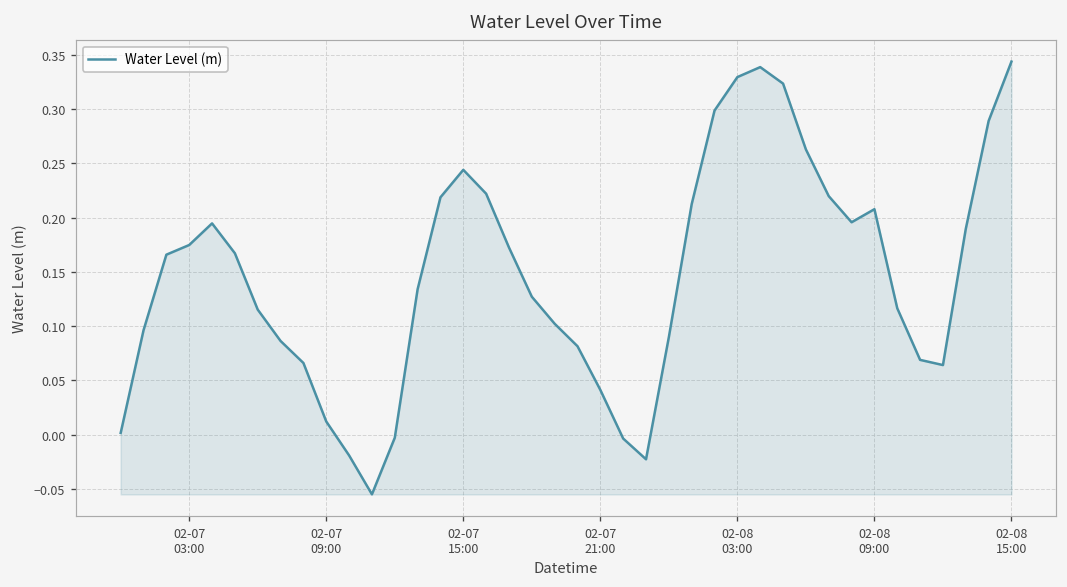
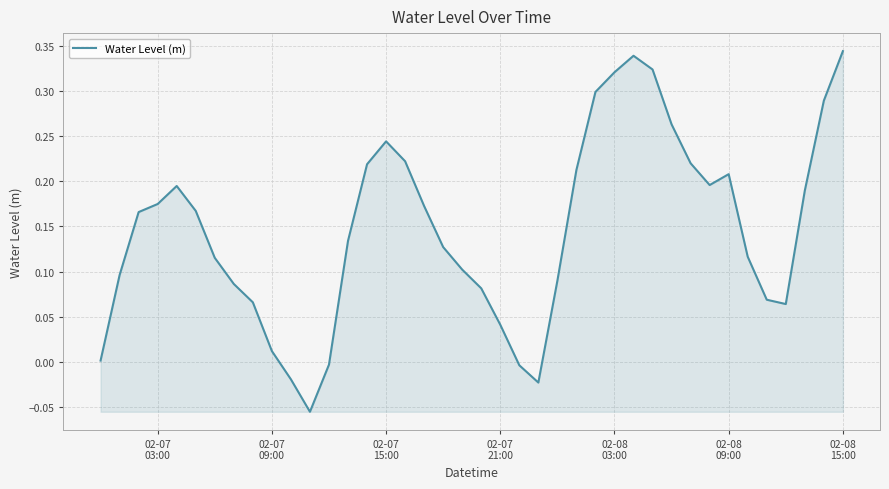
02-08 03:00: 0.33 -> 0.32
